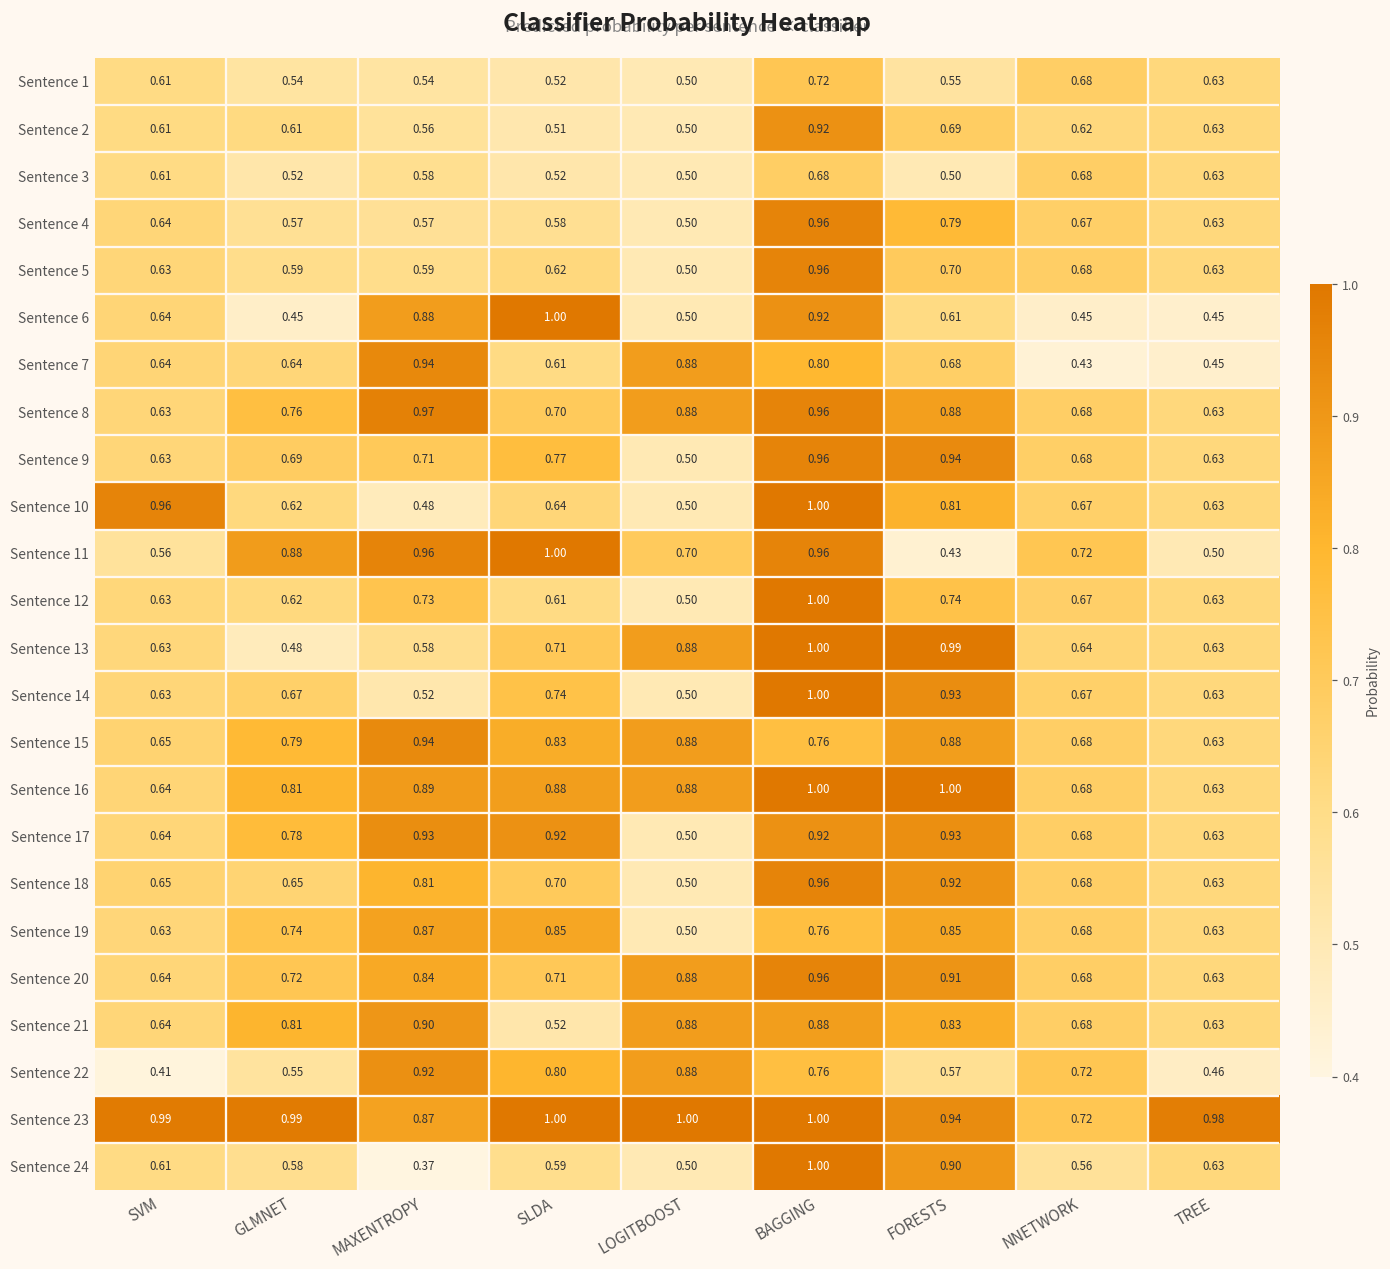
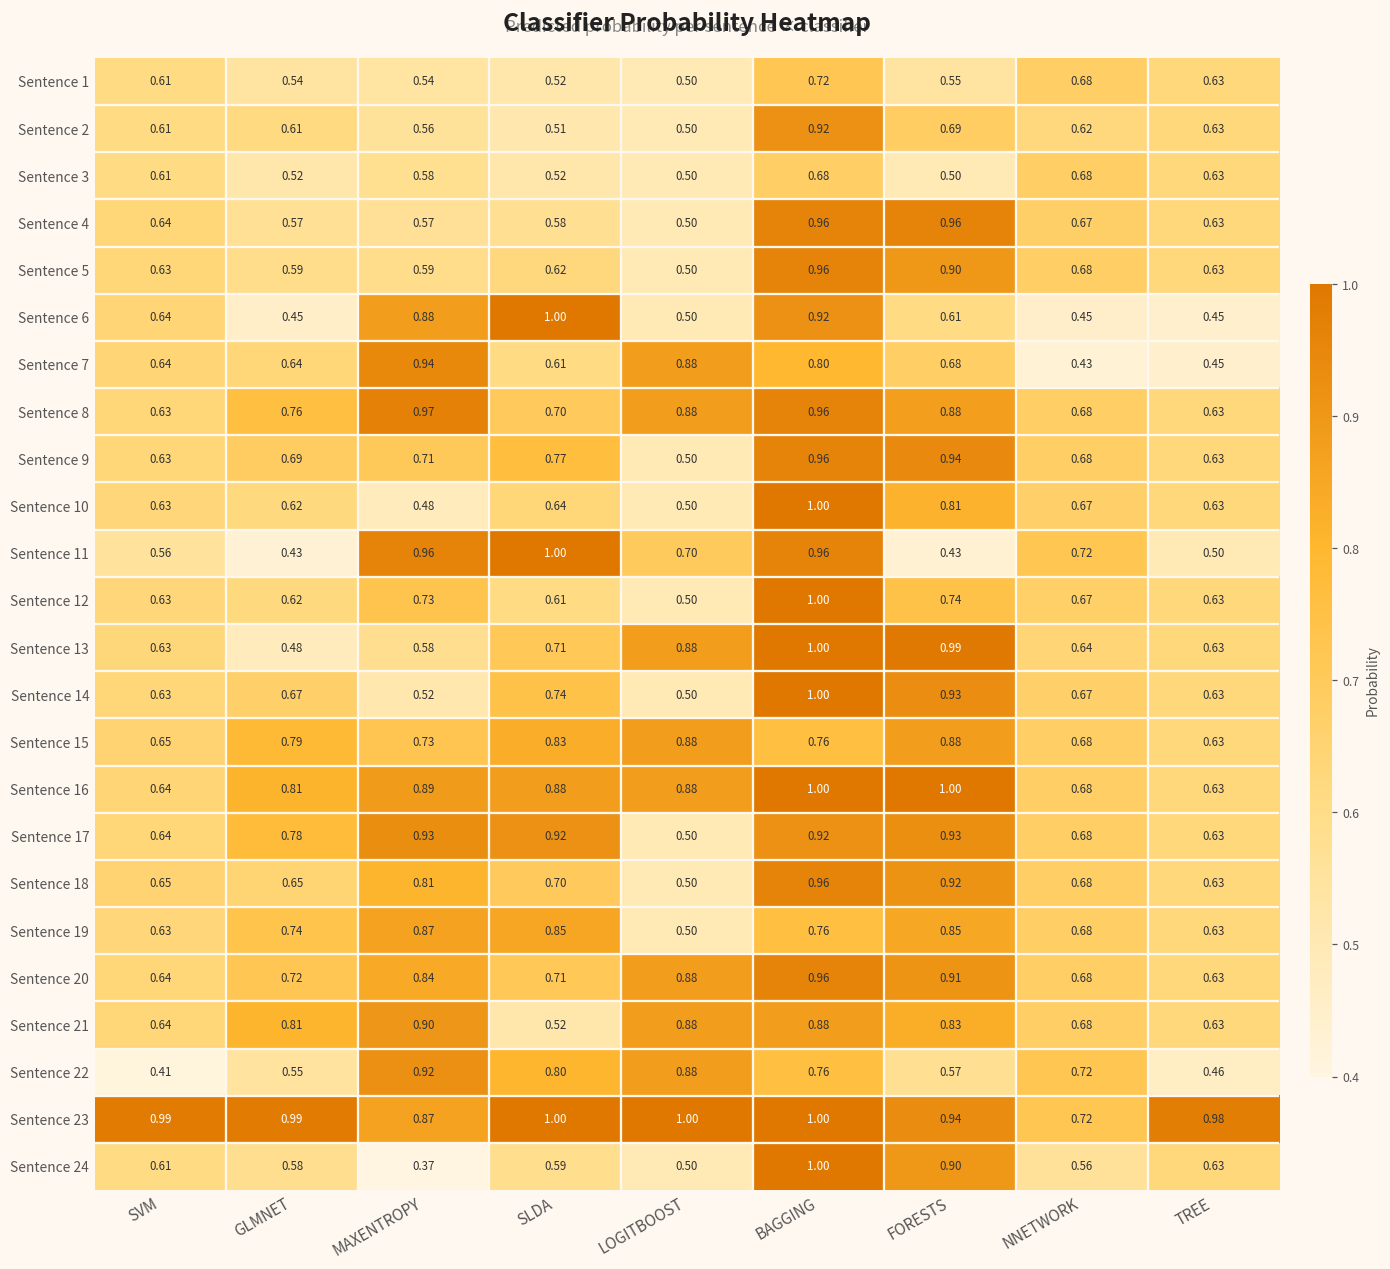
Sentence 4, FORESTS: 0.79 -> 0.96
Sentence 5, FORESTS: 0.70 -> 0.90
Sentence 10, SVM: 0.96 -> 0.63
Sentence 11, GLMNET: 0.88 -> 0.43
Sentence 15, MAXENTROPY: 0.94 -> 0.73
